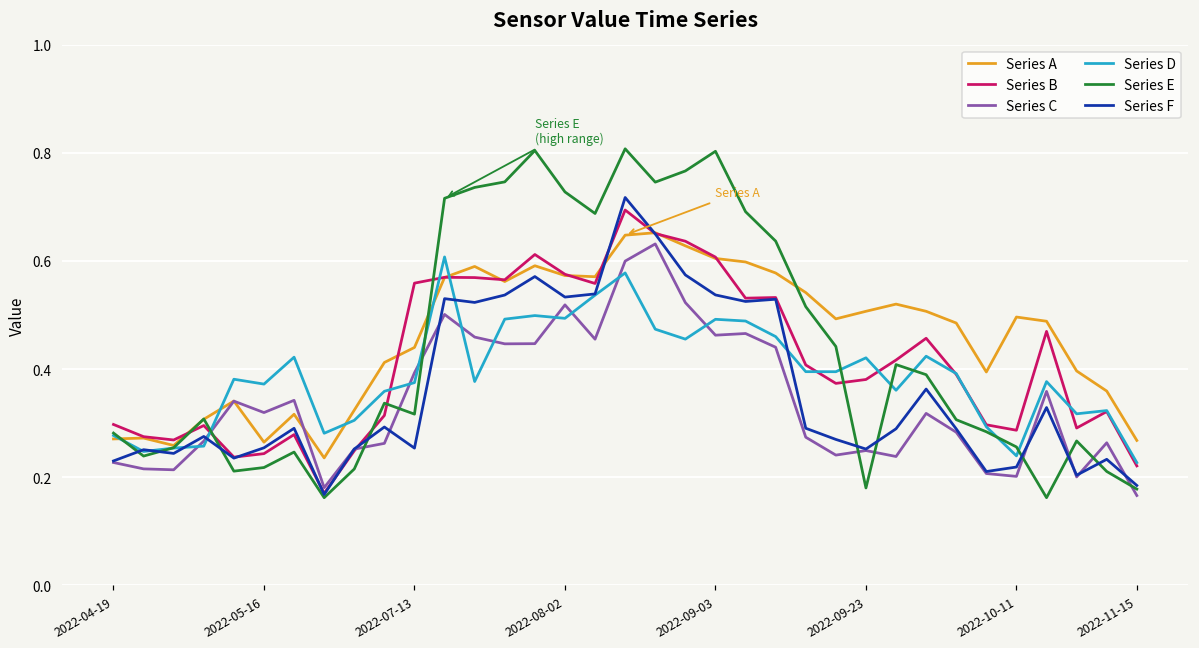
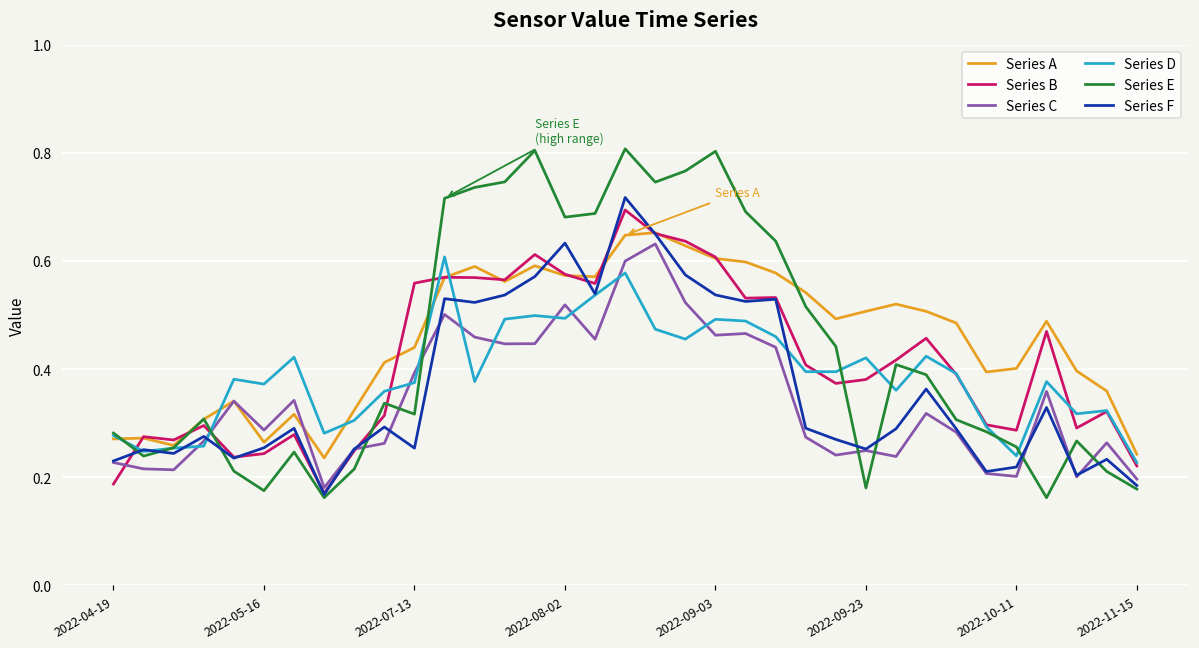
Series B, 2022-04-19: 0.30 -> 0.19
Series C, 2022-05-16: 0.32 -> 0.29
Series E, 2022-05-16: 0.22 -> 0.18
Series E, 2022-08-02: 0.73 -> 0.68
Series F, 2022-08-02: 0.53 -> 0.63
Series A, 2022-10-11: 0.50 -> 0.40
Series A, 2022-11-15: 0.27 -> 0.24
Series C, 2022-11-15: 0.17 -> 0.20
